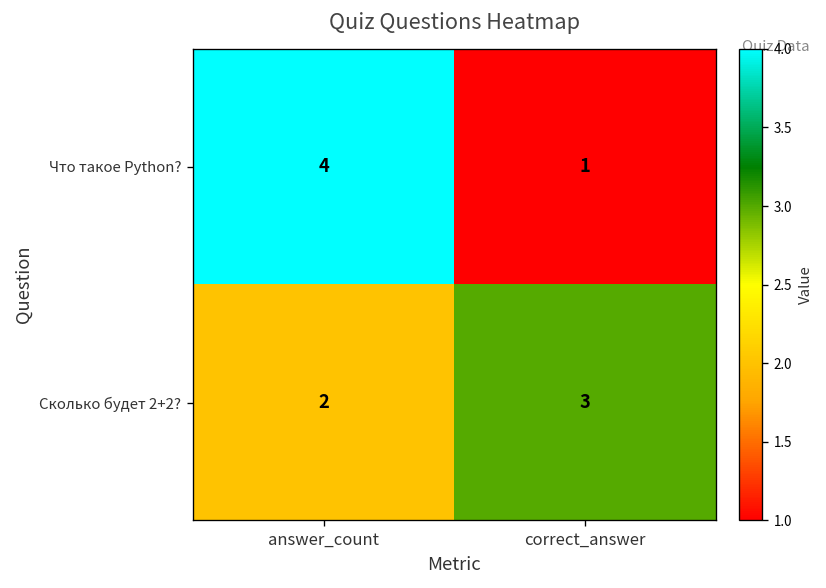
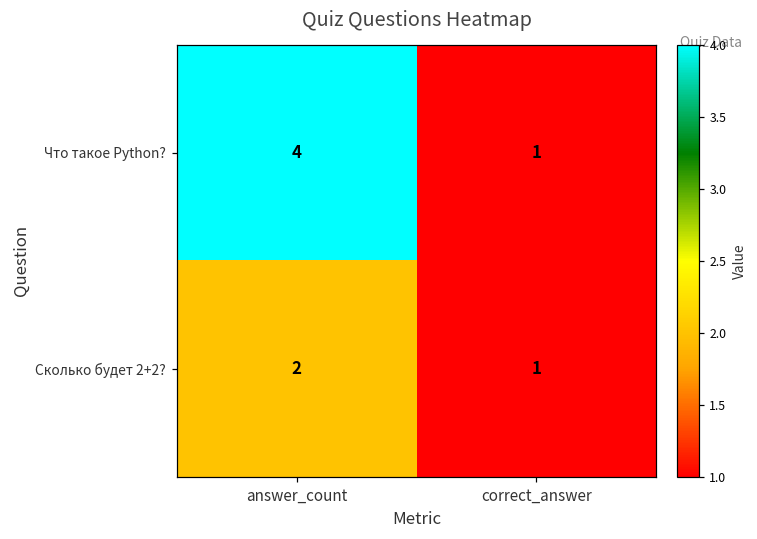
Сколько будет 2+2?, correct_answer: 3 -> 1
